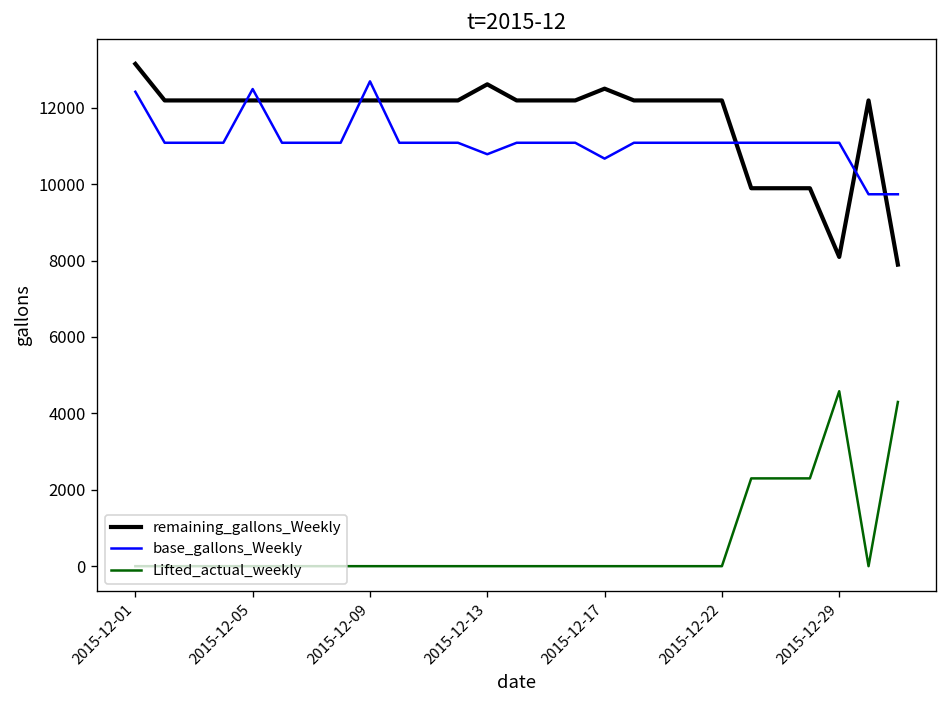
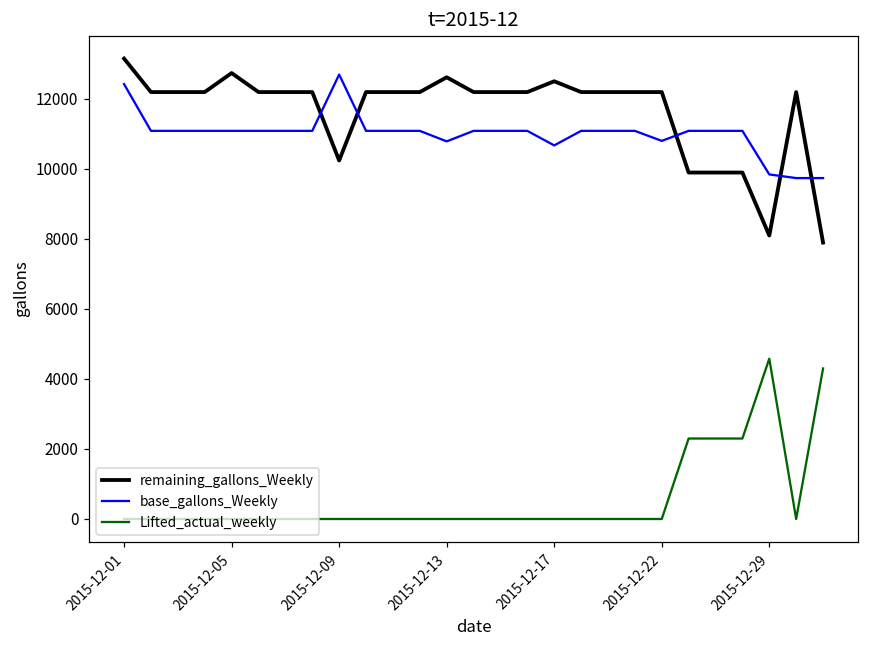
remaining_gallons_Weekly, 2015-12-05: 12200 -> 12700
base_gallons_Weekly, 2015-12-05: 12500 -> 11100
remaining_gallons_Weekly, 2015-12-09: 12200 -> 10200
base_gallons_Weekly, 2015-12-22: 11100 -> 10800
base_gallons_Weekly, 2015-12-29: 11100 -> 9800
